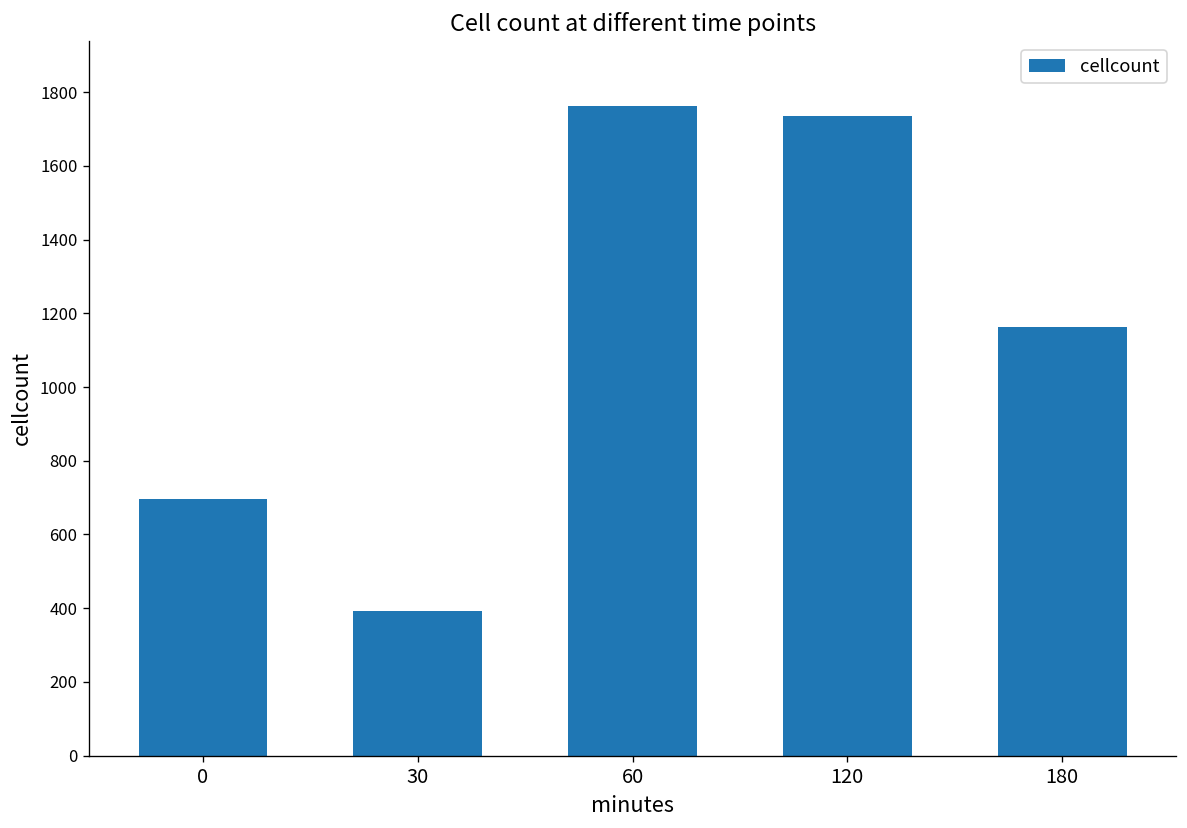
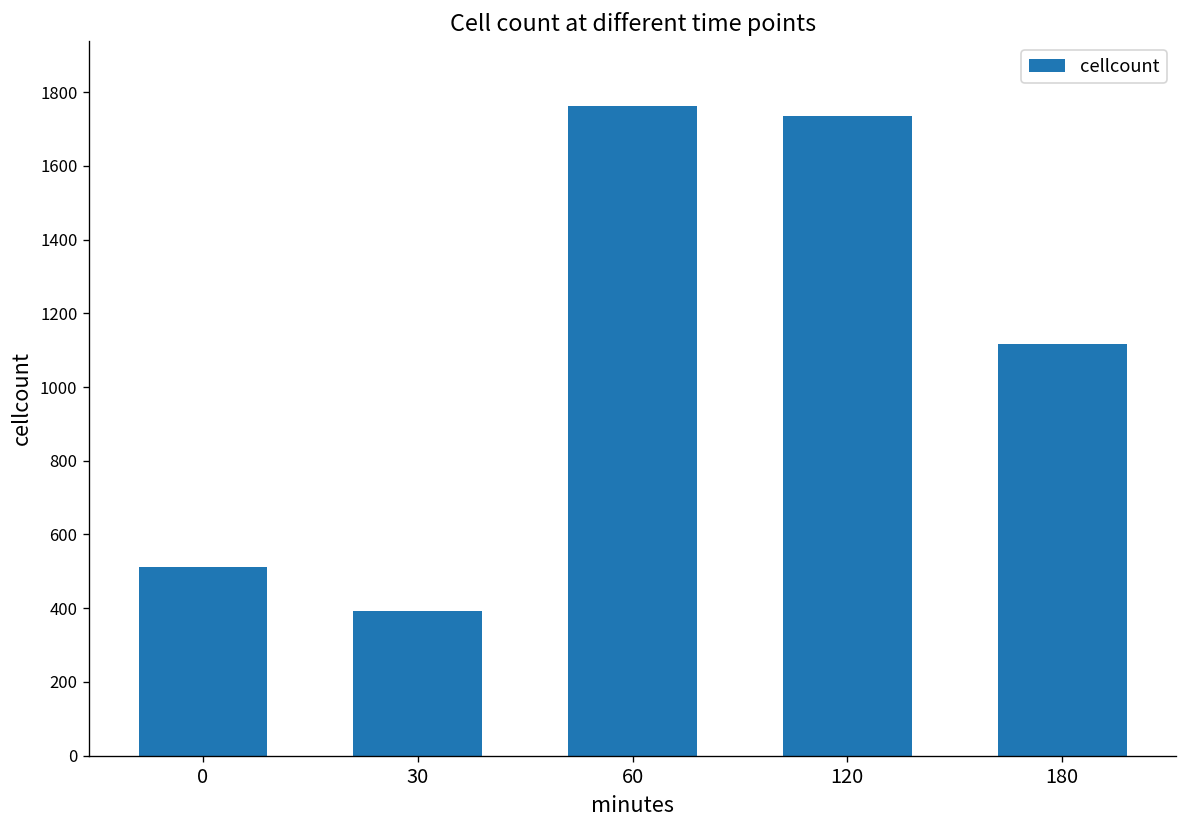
0: 700 -> 510
180: 1160 -> 1120
